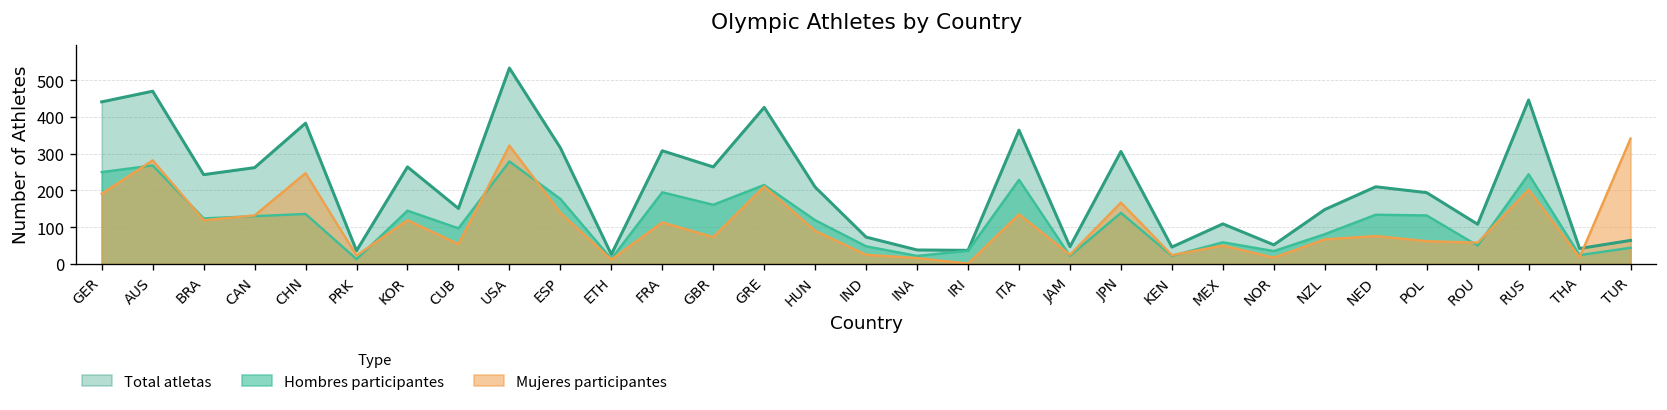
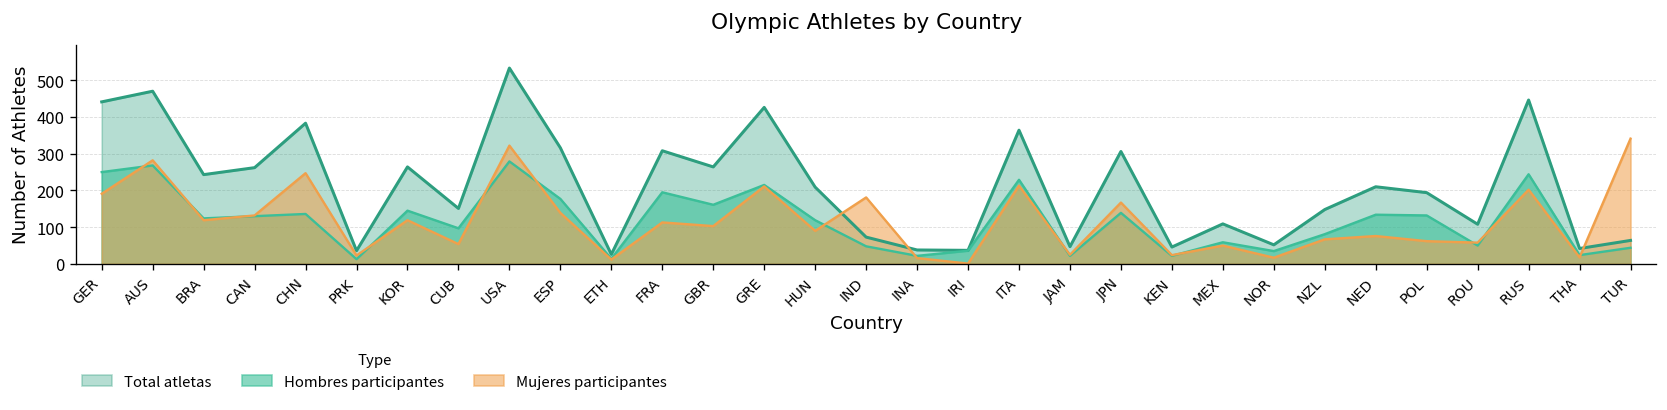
Mujeres participantes, GBR: 70 -> 100
Mujeres participantes, IND: 30 -> 180
Mujeres participantes, ITA: 140 -> 210
